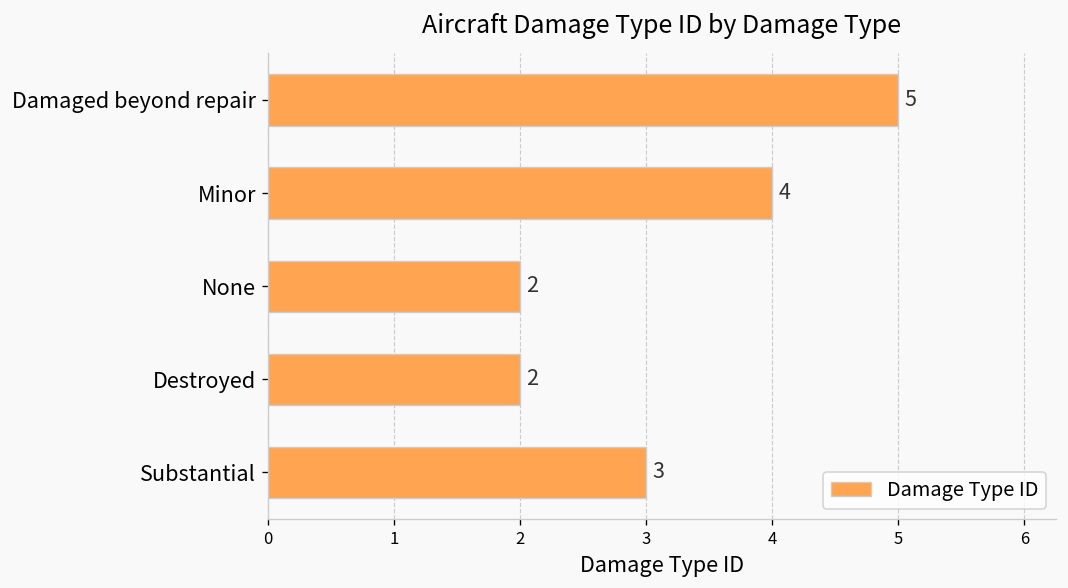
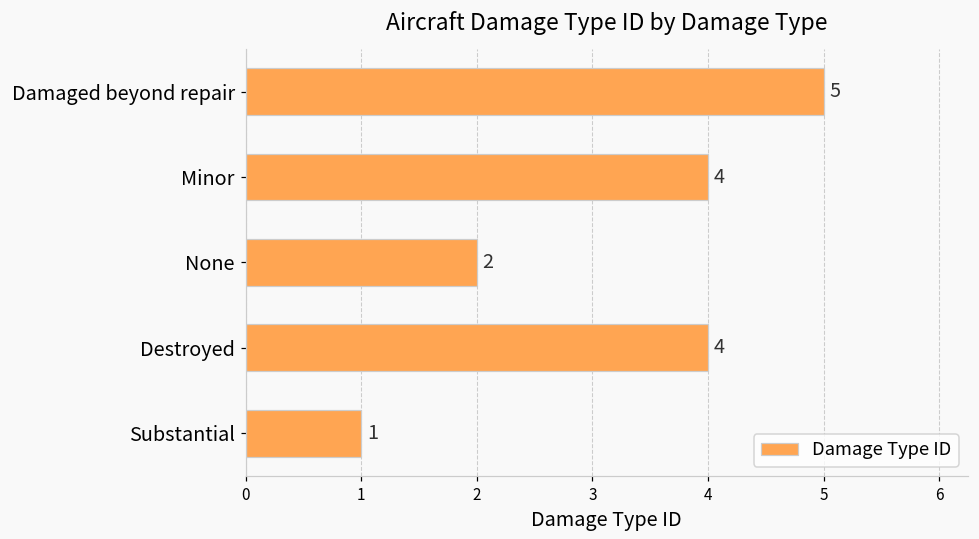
Destroyed: 2 -> 4
Substantial: 3 -> 1
